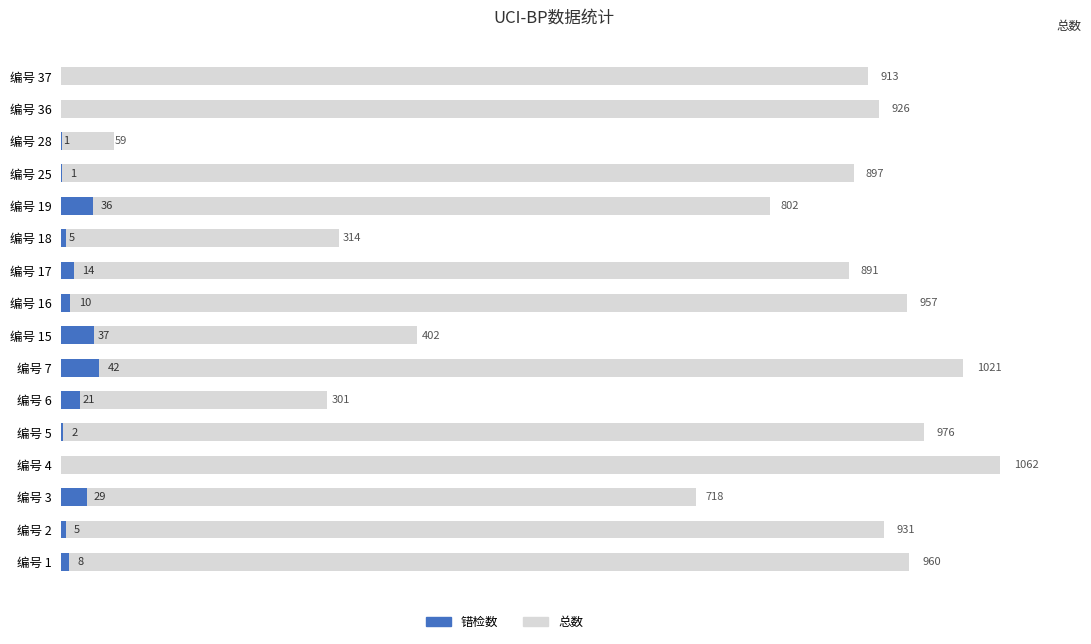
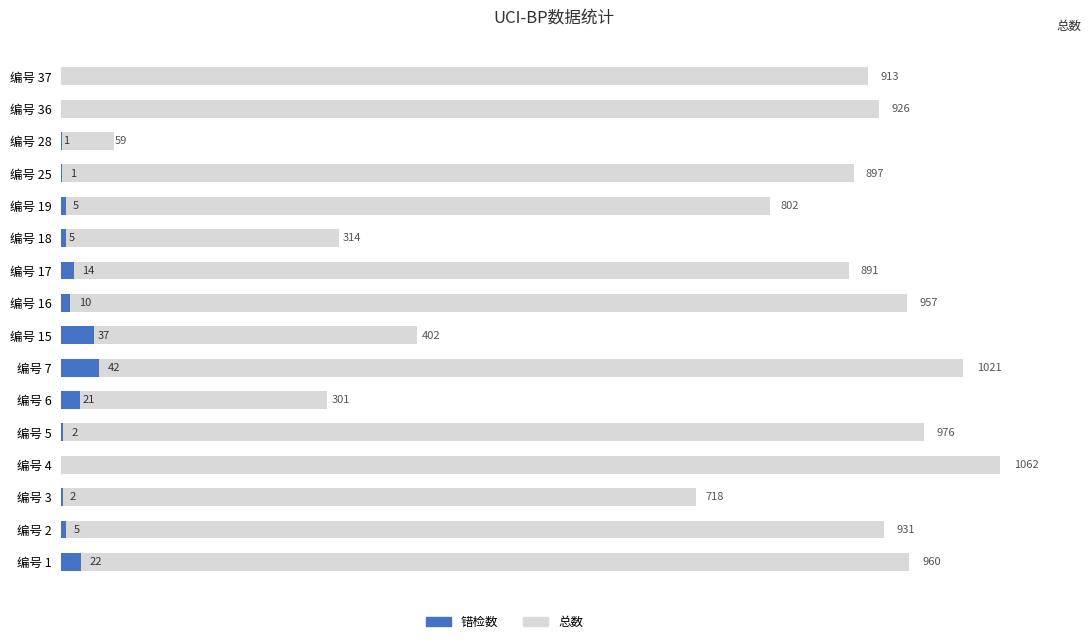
错检数, 编号 19: 36 -> 5
错检数, 编号 3: 29 -> 2
错检数, 编号 1: 8 -> 22
